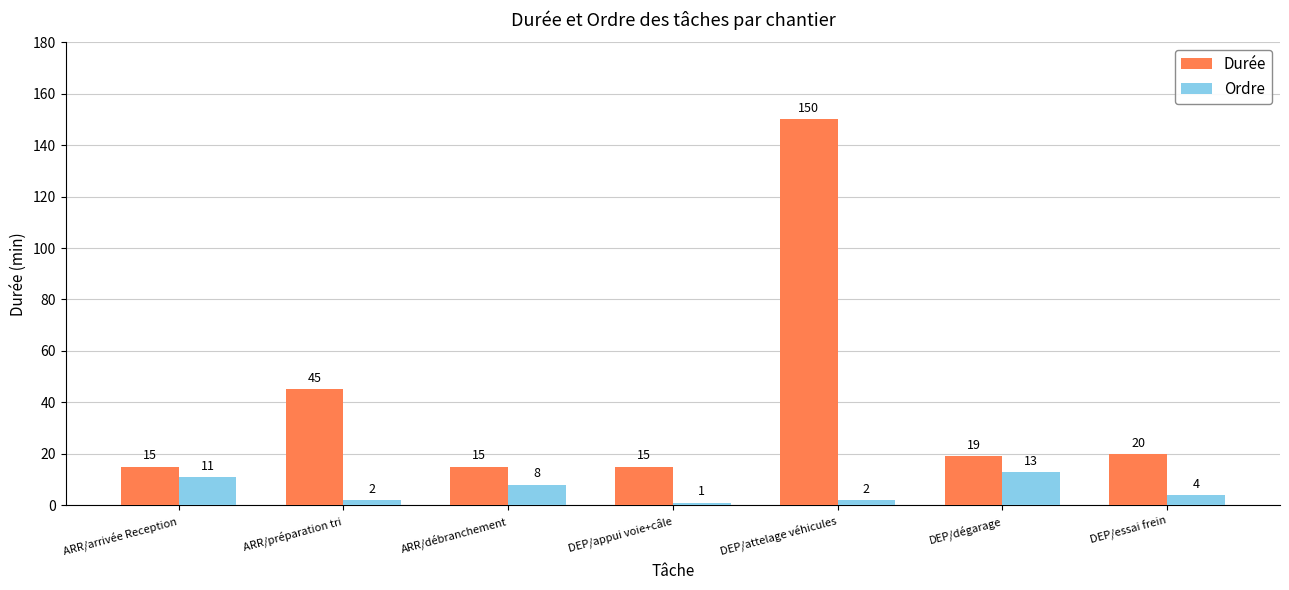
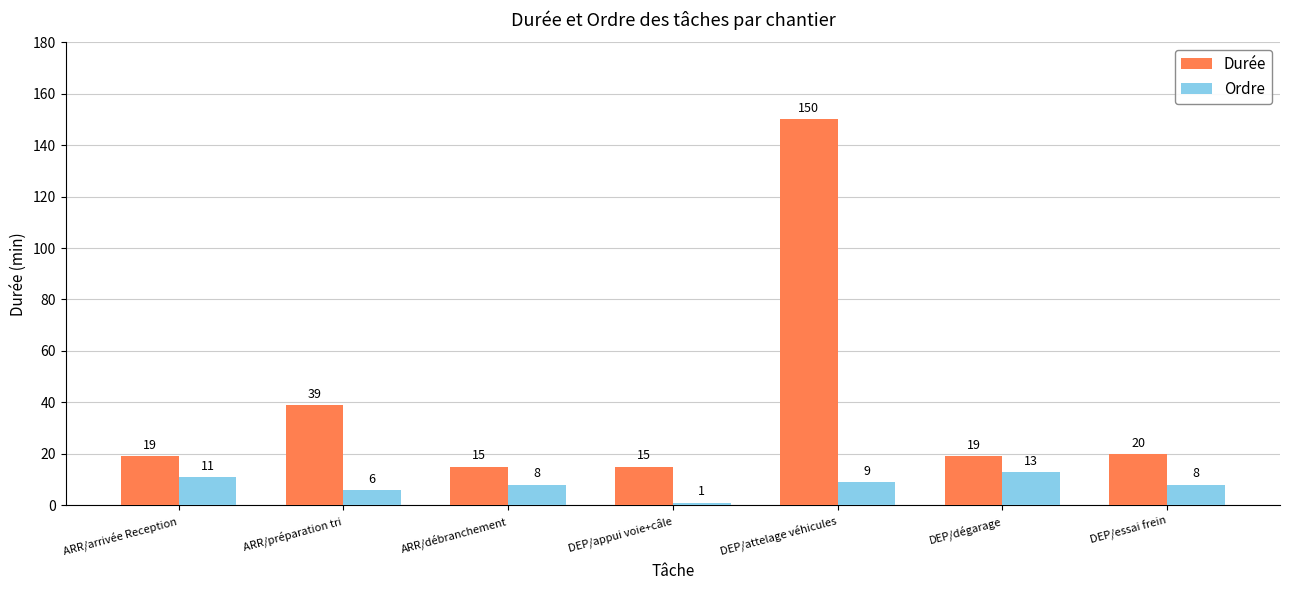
Durée, ARR/arrivée Reception: 15 -> 19
Durée, ARR/préparation tri: 45 -> 39
Ordre, ARR/préparation tri: 2 -> 6
Ordre, DEP/attelage véhicules: 2 -> 9
Ordre, DEP/essai frein: 4 -> 8
